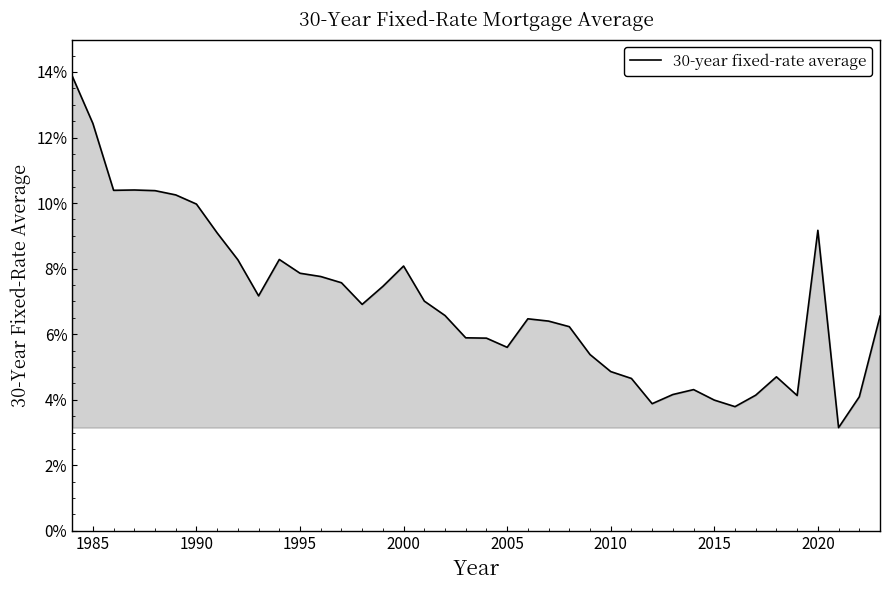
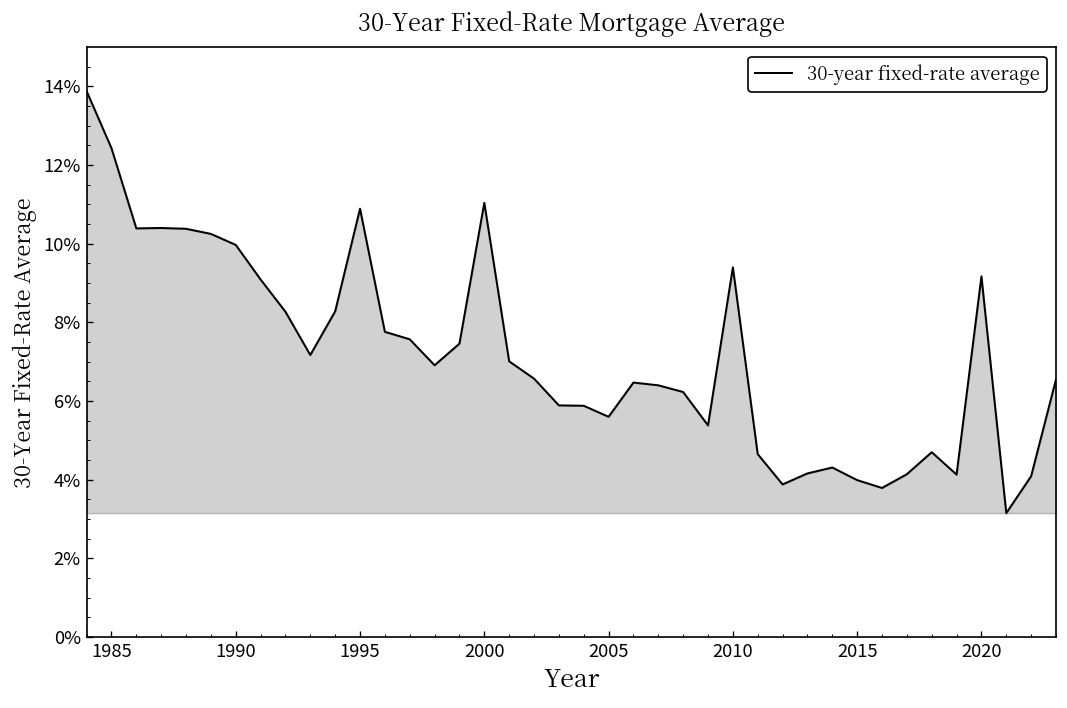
1995: 7.9% -> 10.9%
2000: 8.1% -> 11.0%
2010: 4.9% -> 9.4%
